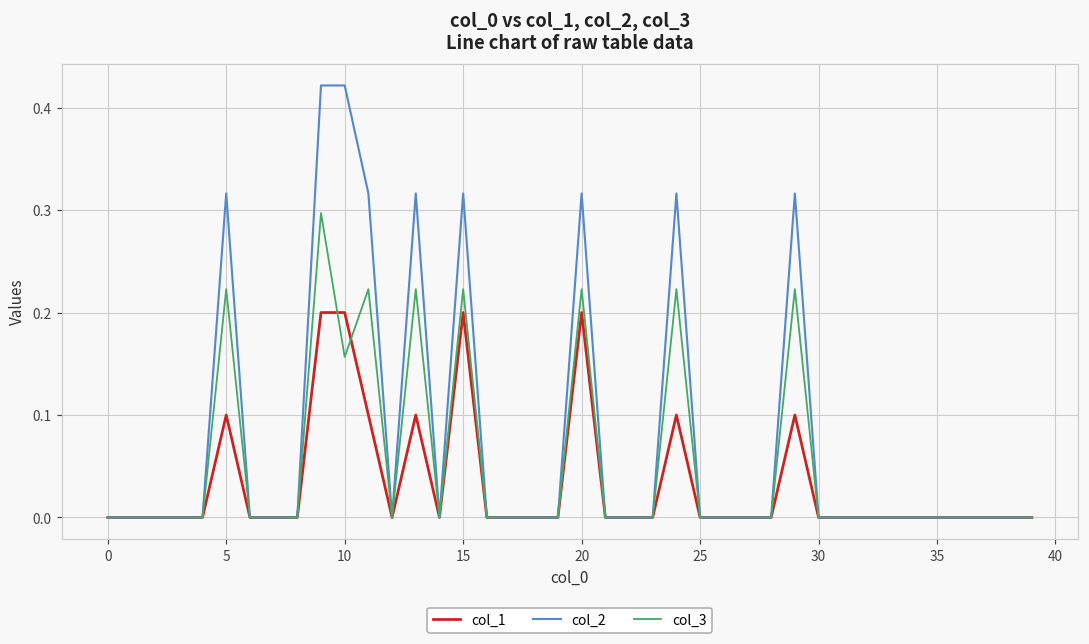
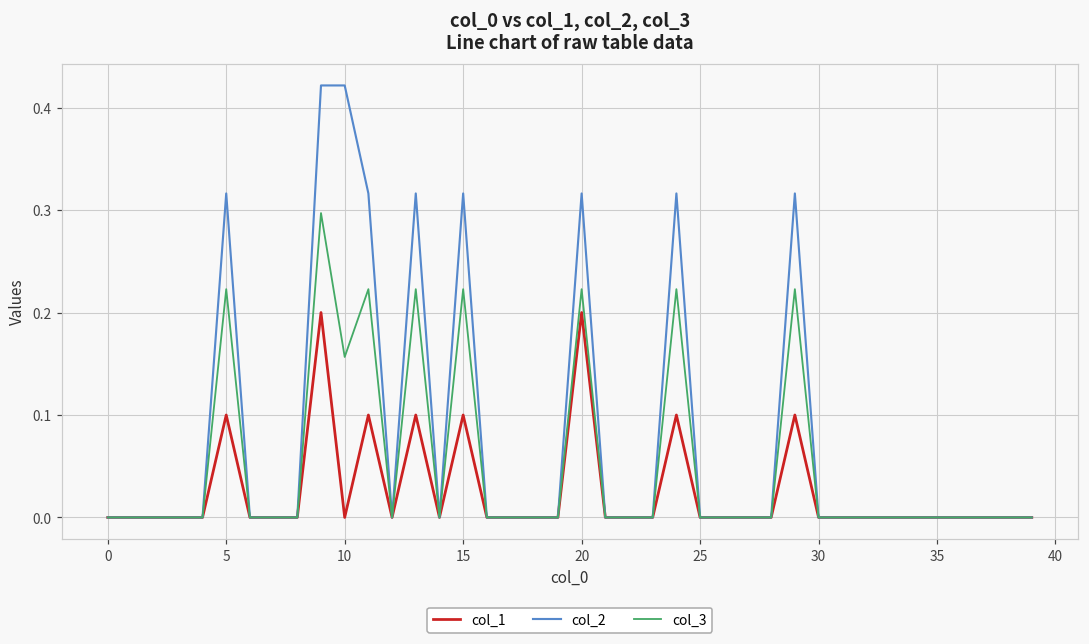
col_1, 10: 0.2 -> 0.0
col_1, 15: 0.2 -> 0.1
